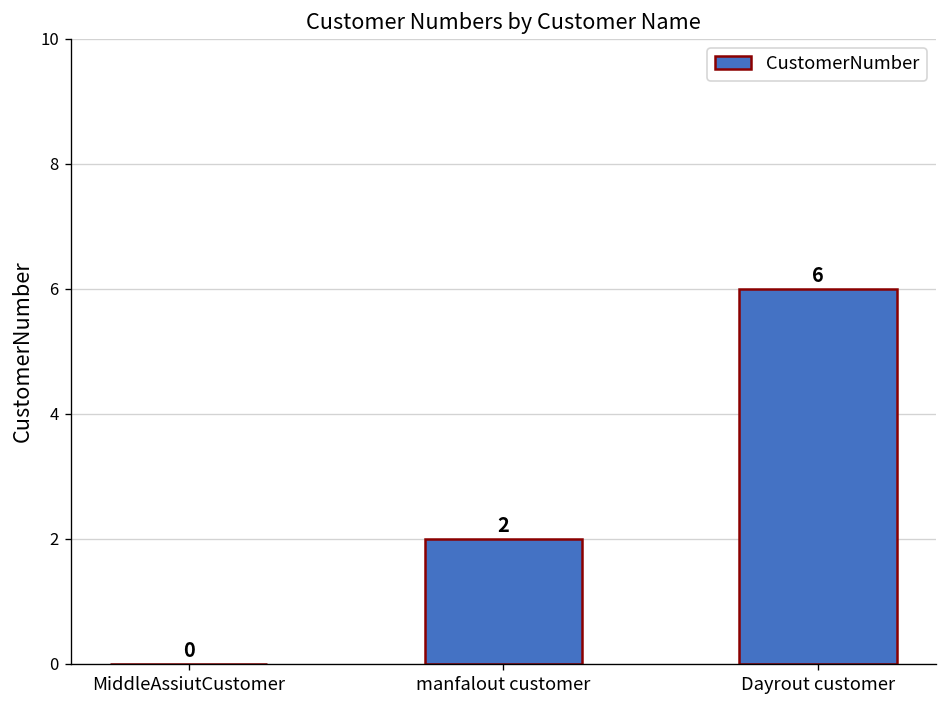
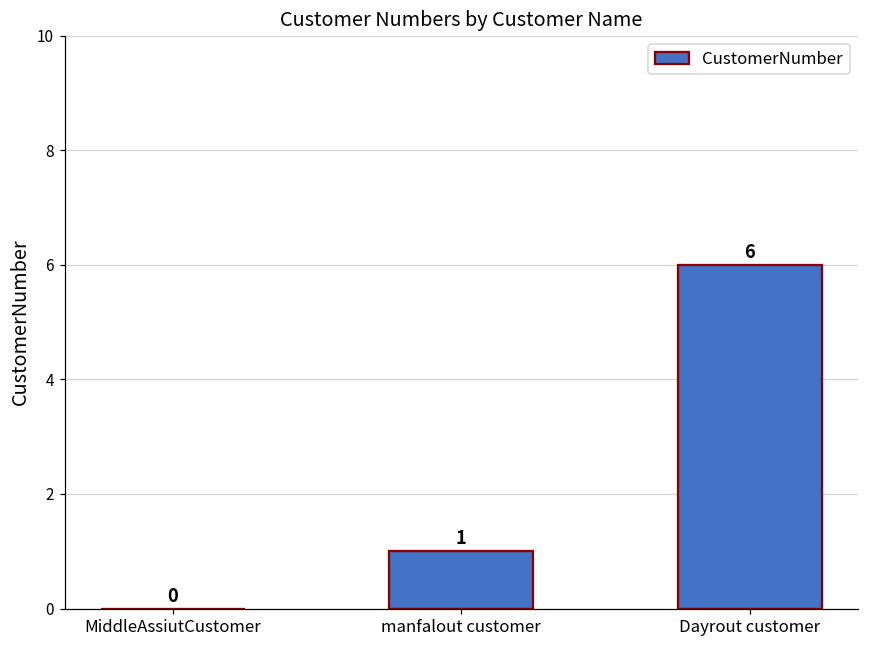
manfalout customer: 2 -> 1
